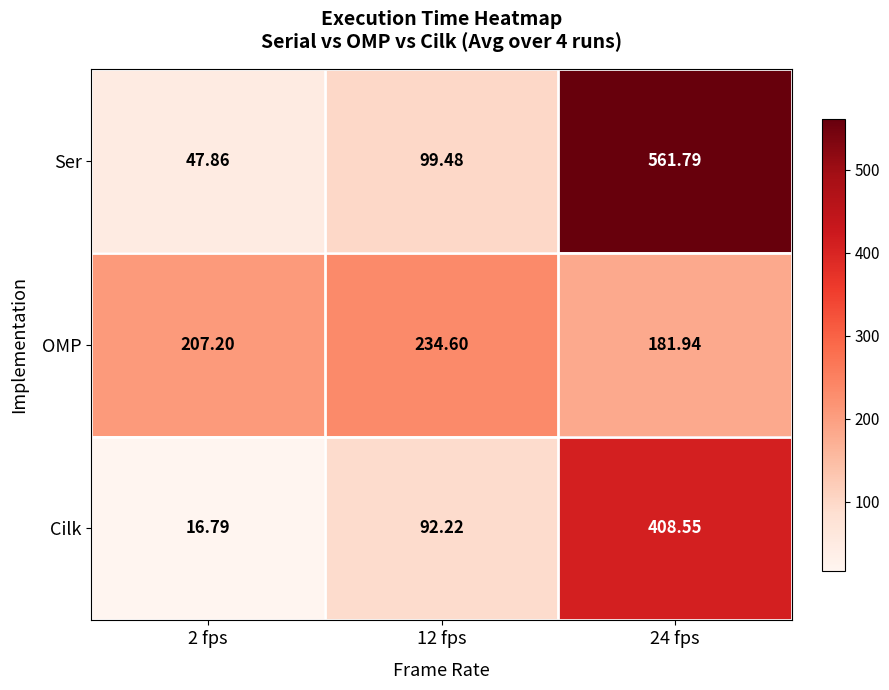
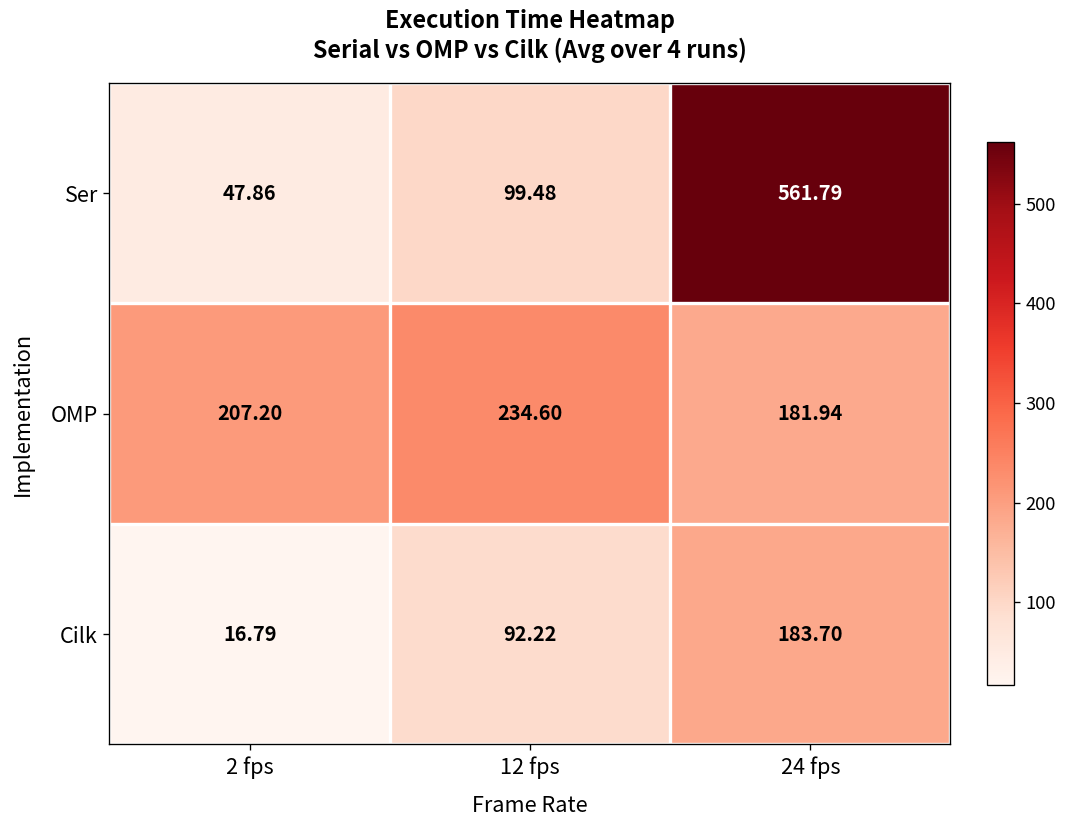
Cilk, 24 fps: 408.55 -> 183.70
